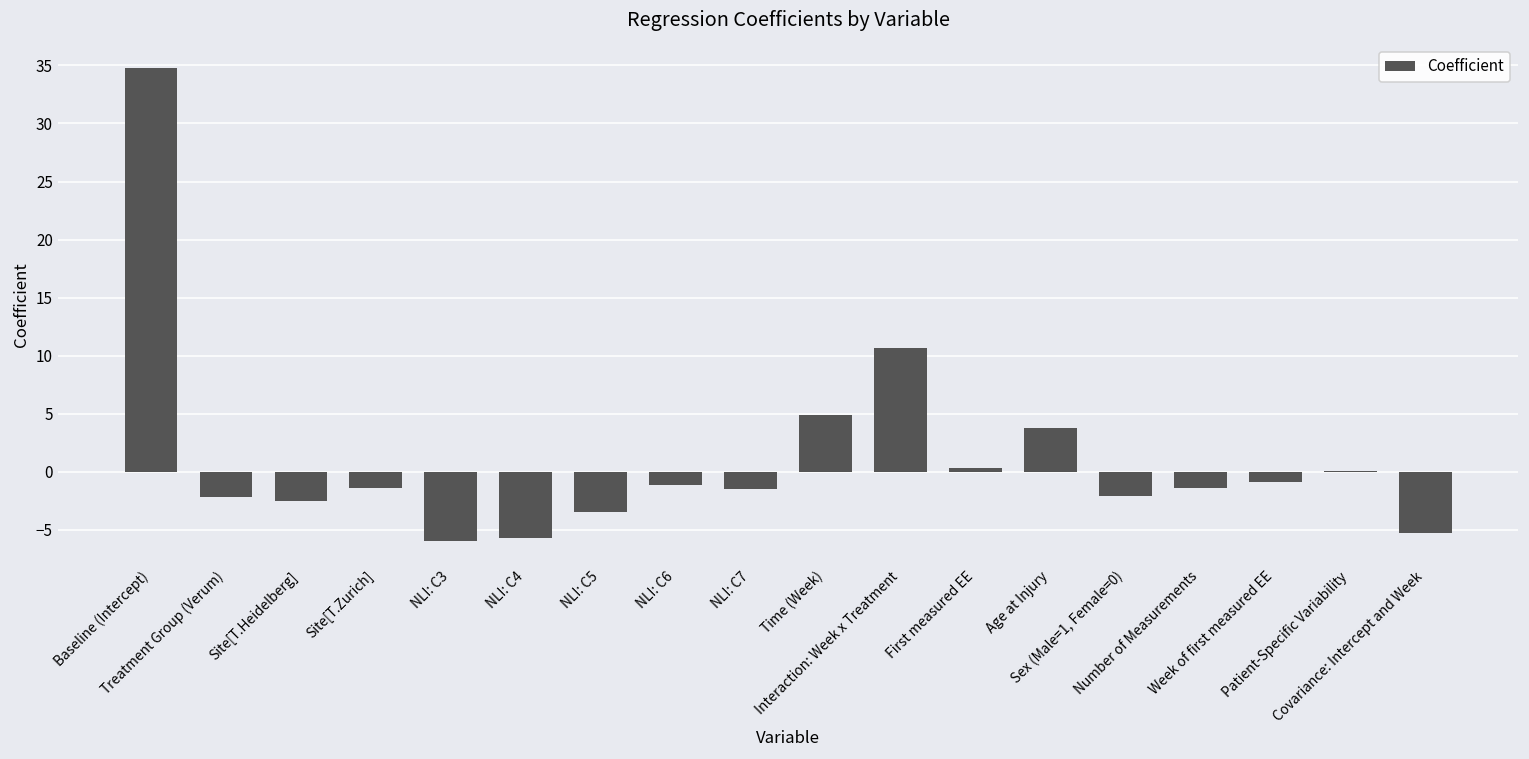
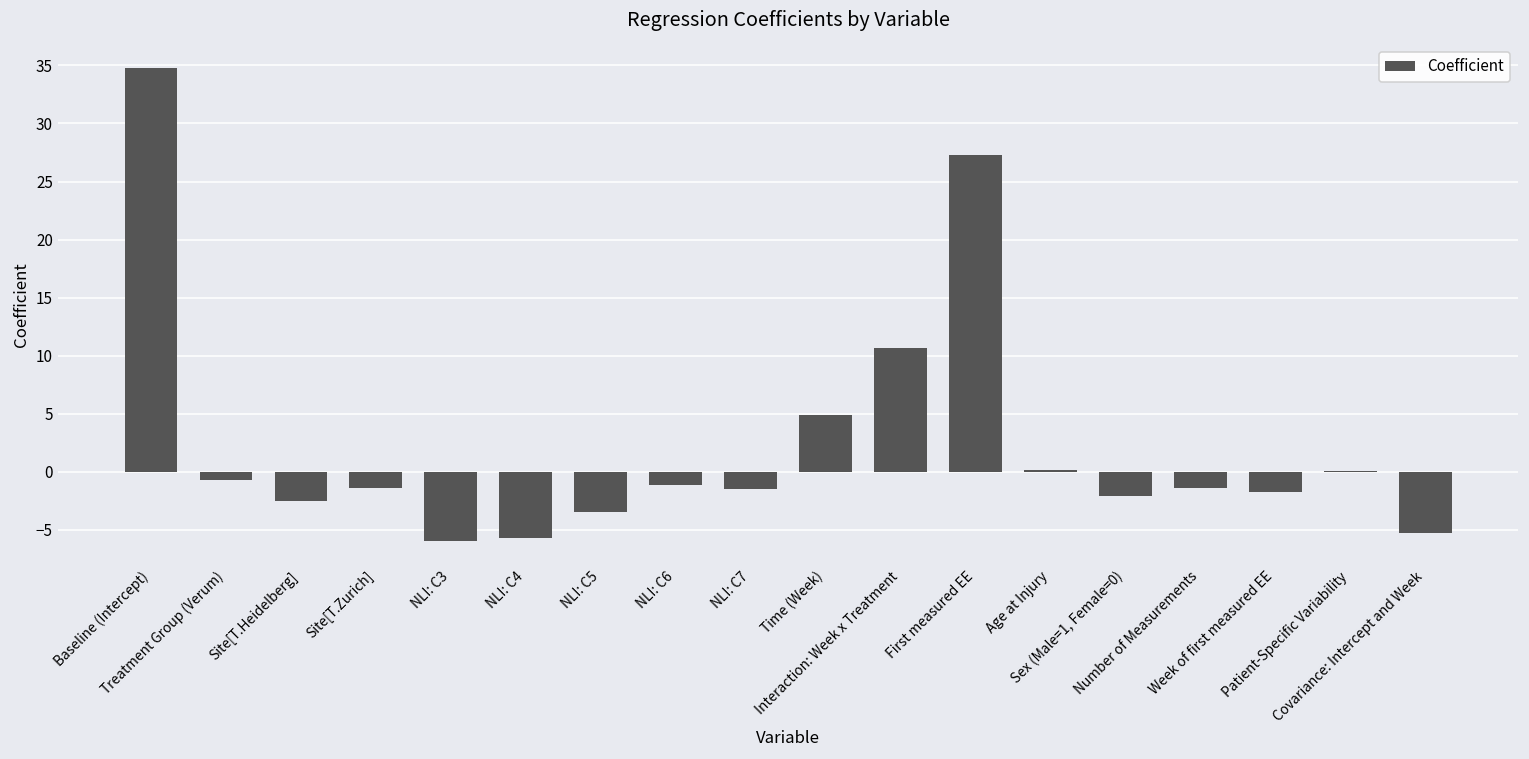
Treatment Group (Verum): -2.2 -> -0.7
First measured EE: 0.3 -> 27.3
Age at Injury: 3.8 -> 0.2
Week of first measured EE: -0.9 -> -1.8
